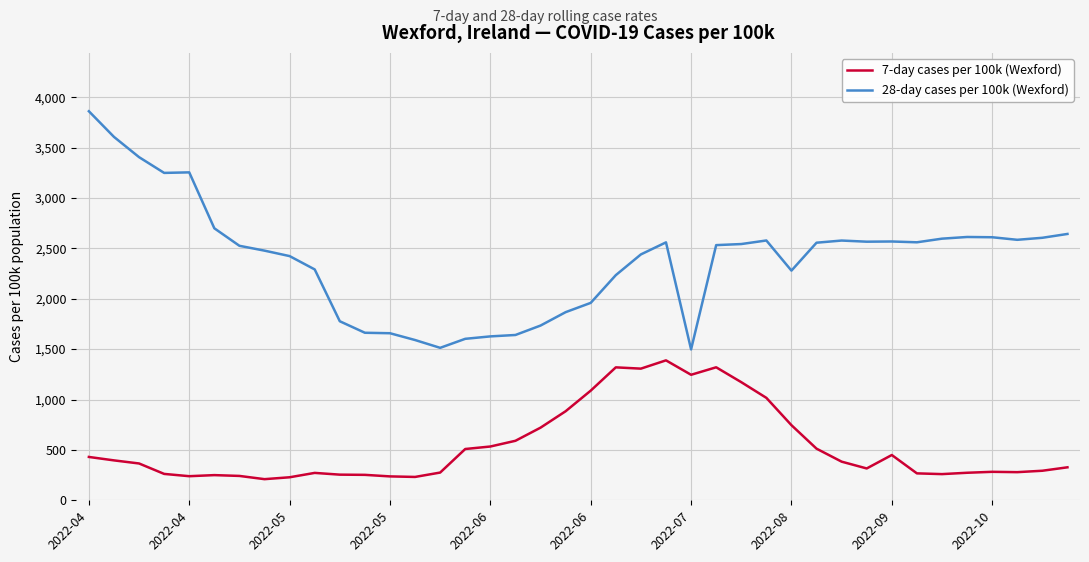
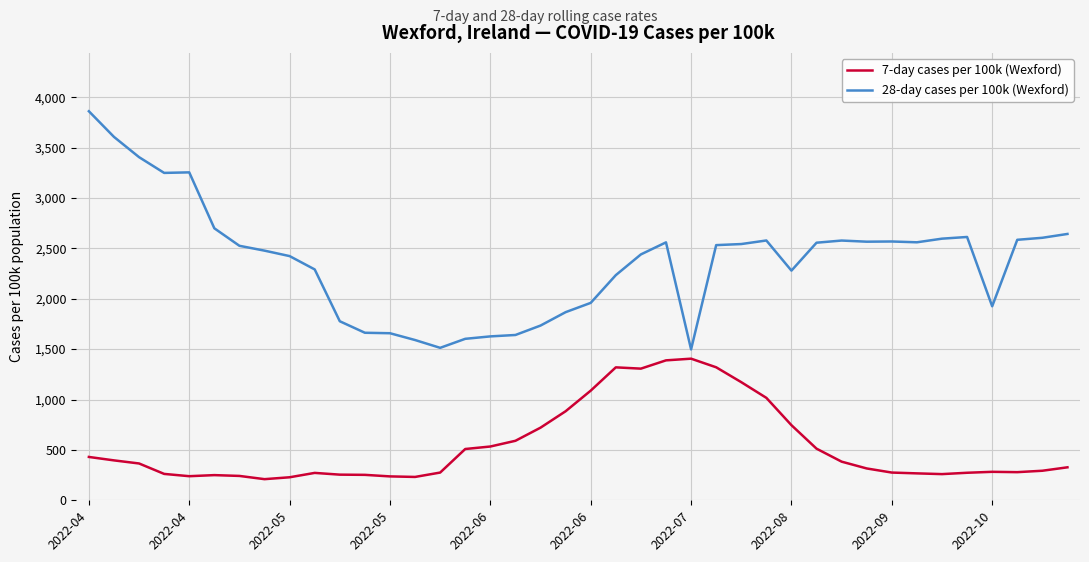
7-day cases per 100k (Wexford), 2022-07: 1,250 -> 1,410
7-day cases per 100k (Wexford), 2022-09: 450 -> 280
28-day cases per 100k (Wexford), 2022-10: 2,610 -> 1,930
